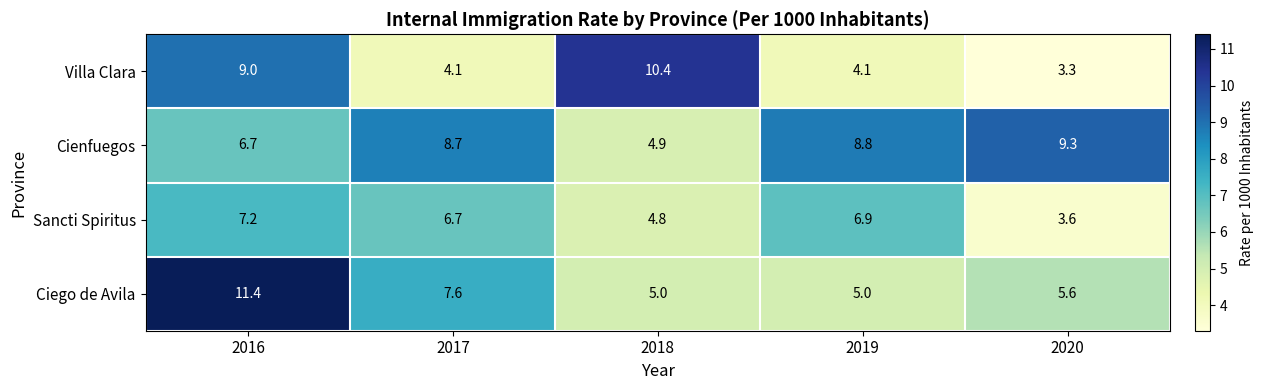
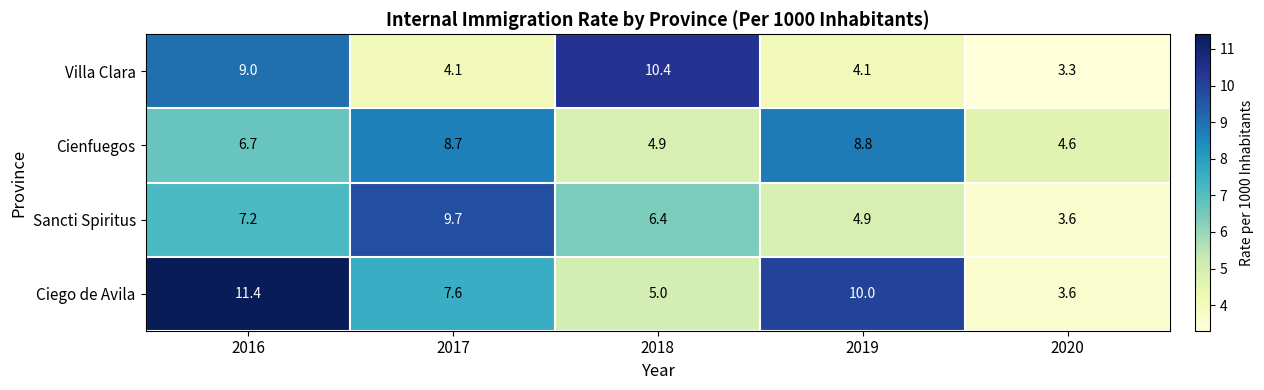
Cienfuegos, 2020: 9.3 -> 4.6
Sancti Spiritus, 2017: 6.7 -> 9.7
Sancti Spiritus, 2018: 4.8 -> 6.4
Sancti Spiritus, 2019: 6.9 -> 4.9
Ciego de Avila, 2019: 5.0 -> 10.0
Ciego de Avila, 2020: 5.6 -> 3.6
